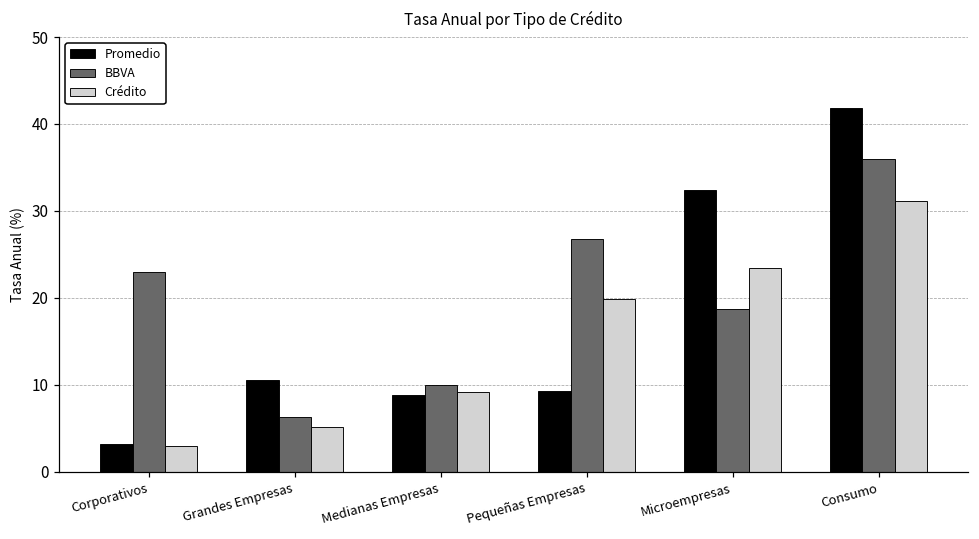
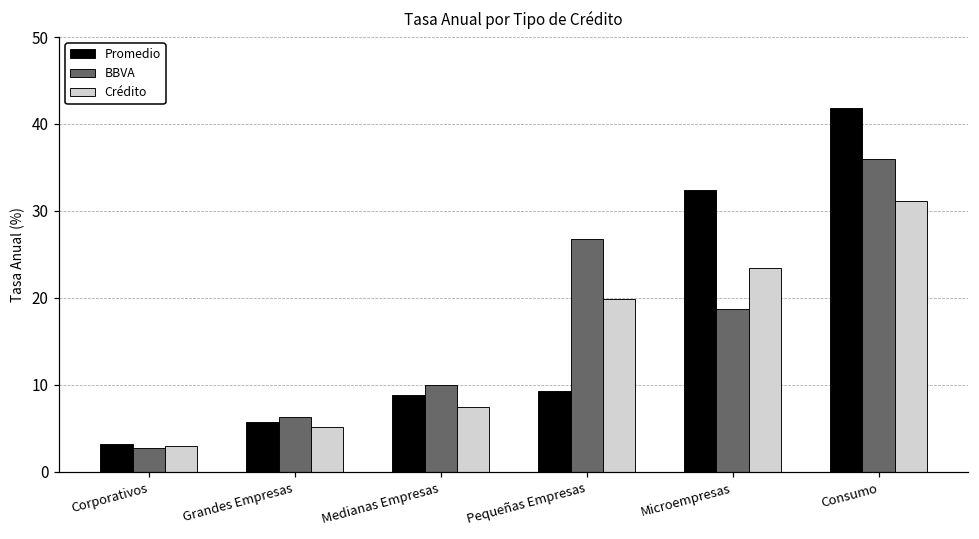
BBVA, Corporativos: 23 -> 3
Promedio, Grandes Empresas: 11 -> 6
Crédito, Medianas Empresas: 9 -> 7
